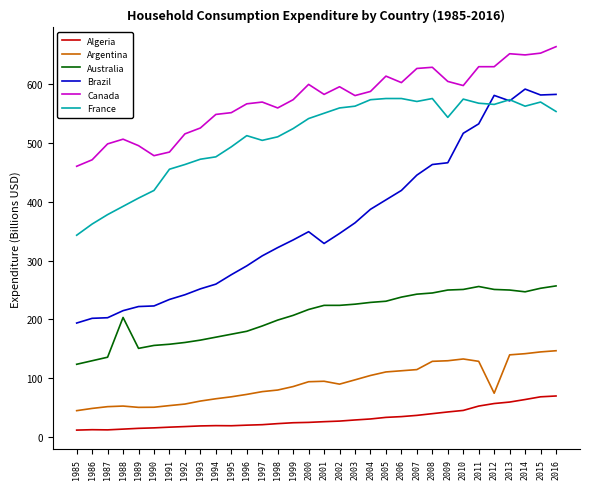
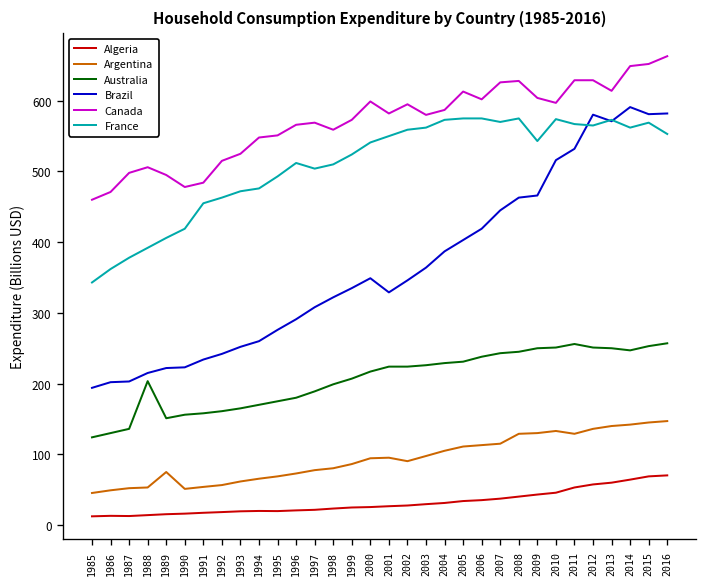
Argentina, 1989: 50 -> 70
Argentina, 2012: 70 -> 140
Canada, 2013: 650 -> 610
